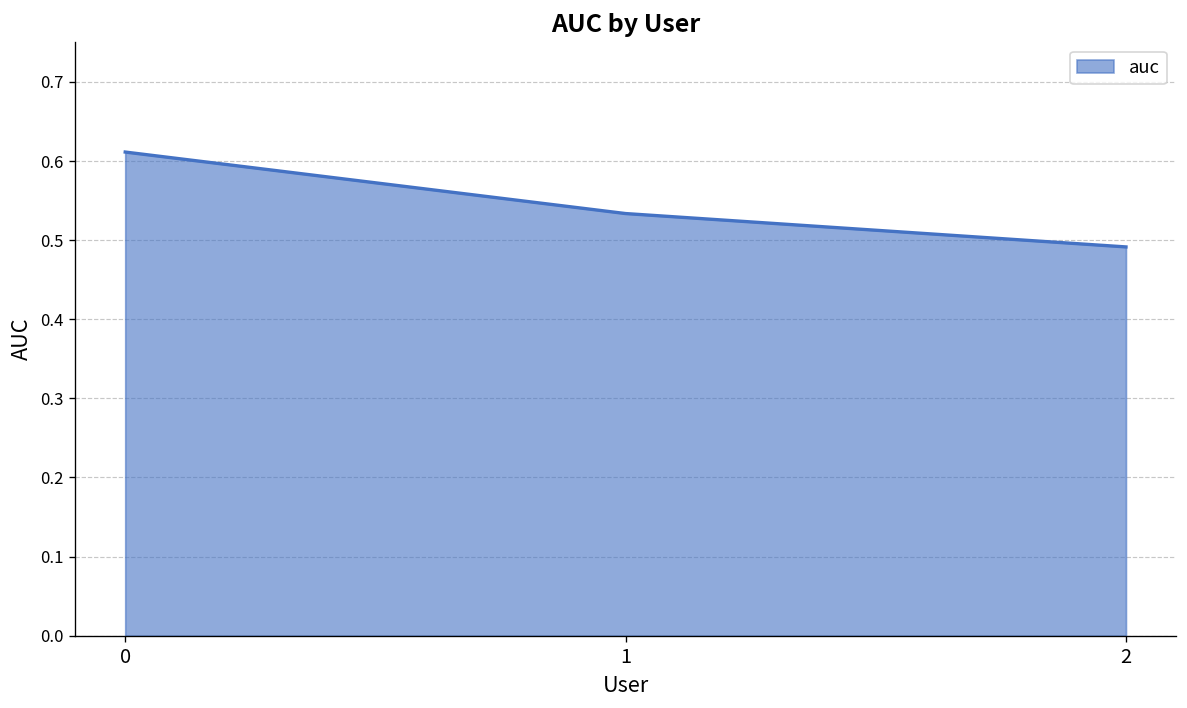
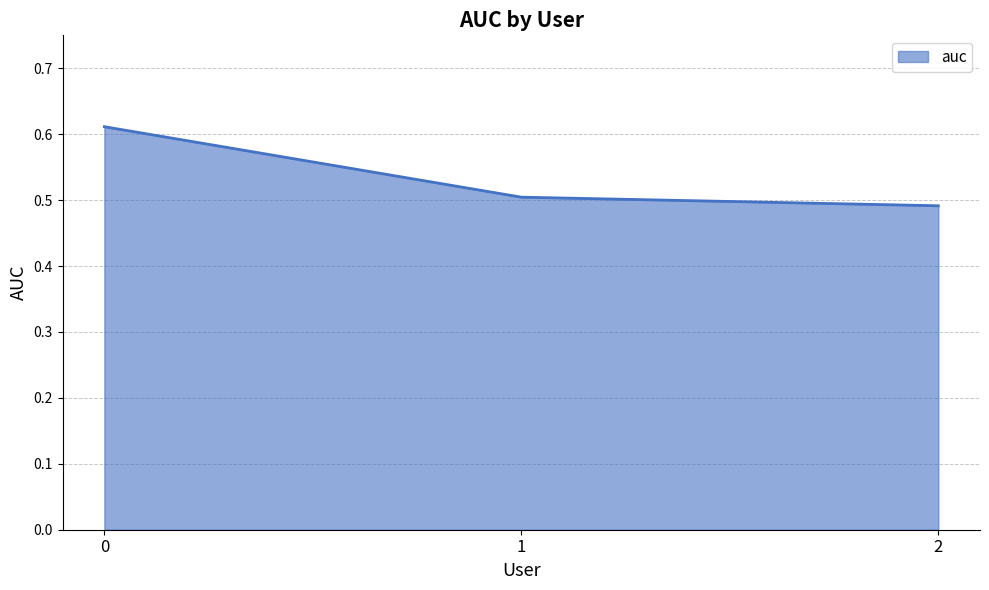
1: 0.53 -> 0.50
